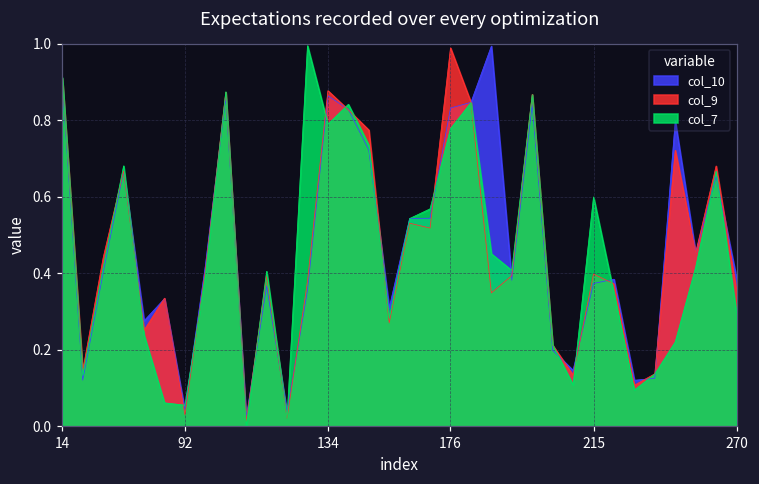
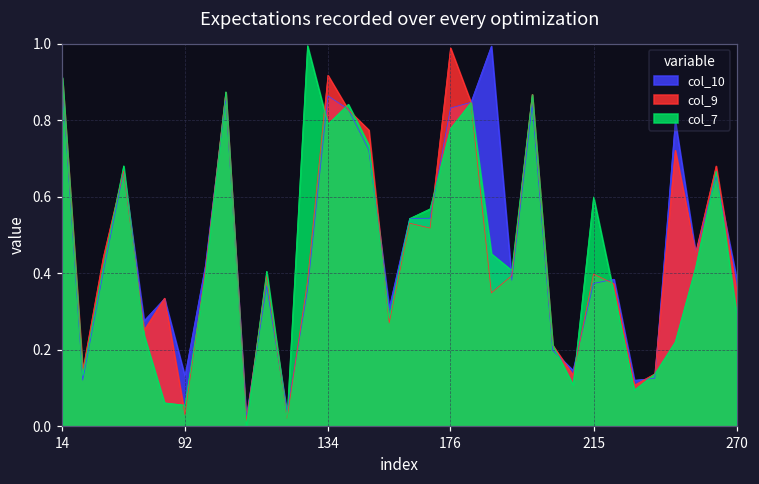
col_10, 92: 0.04 -> 0.13
col_9, 134: 0.88 -> 0.92
